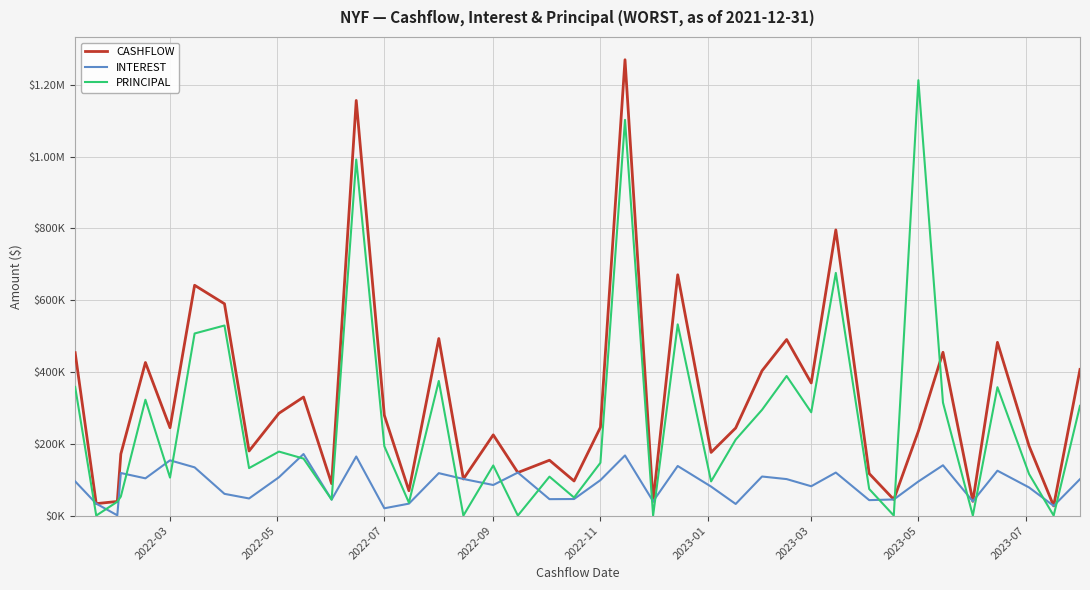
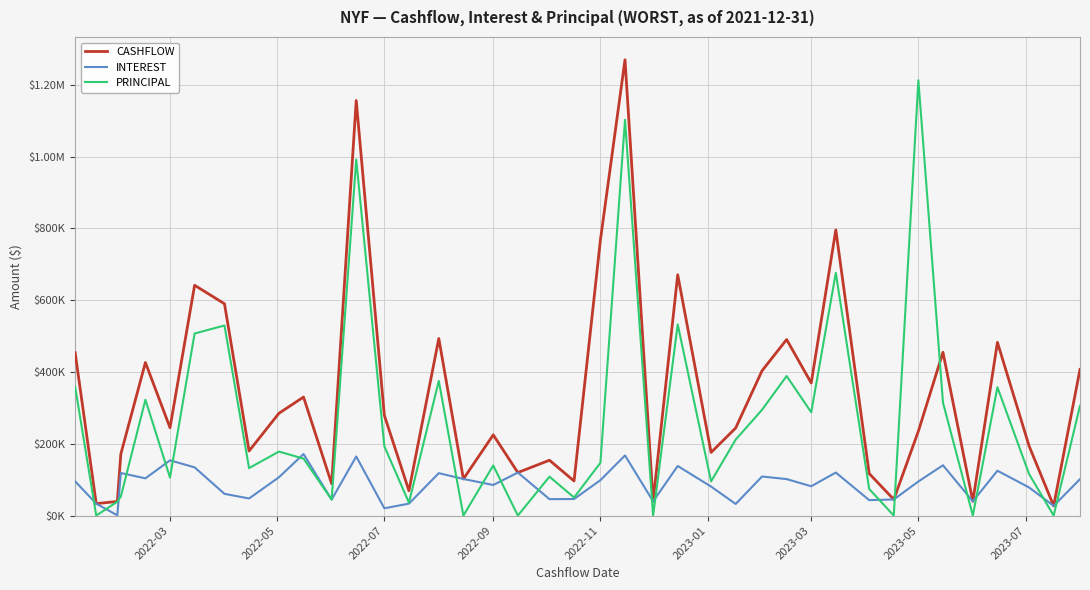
CASHFLOW, 2022-11: $250000 -> $770000
